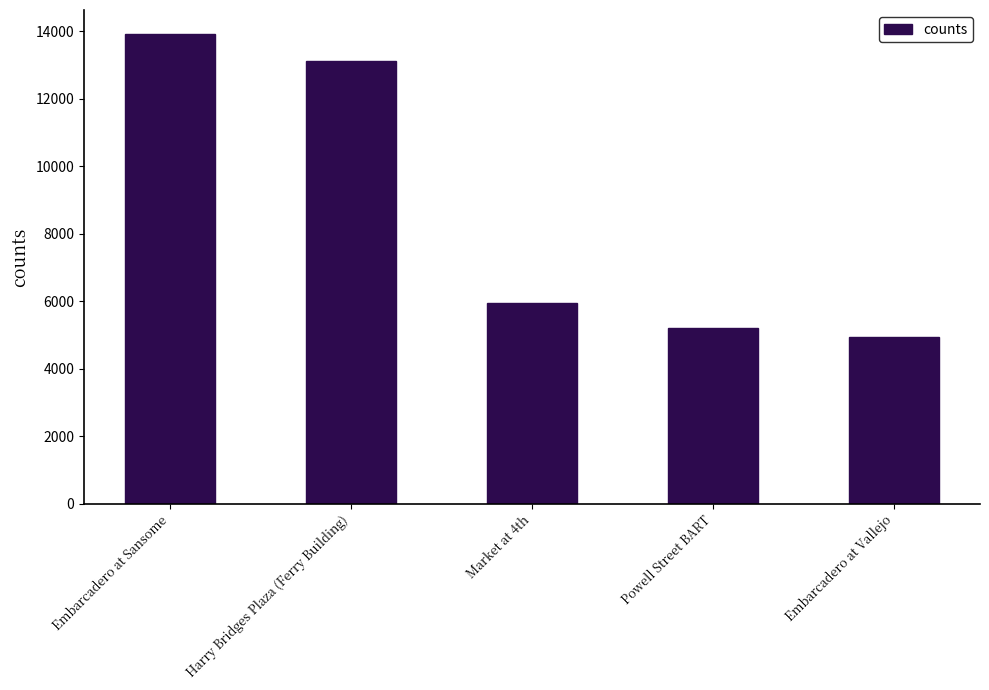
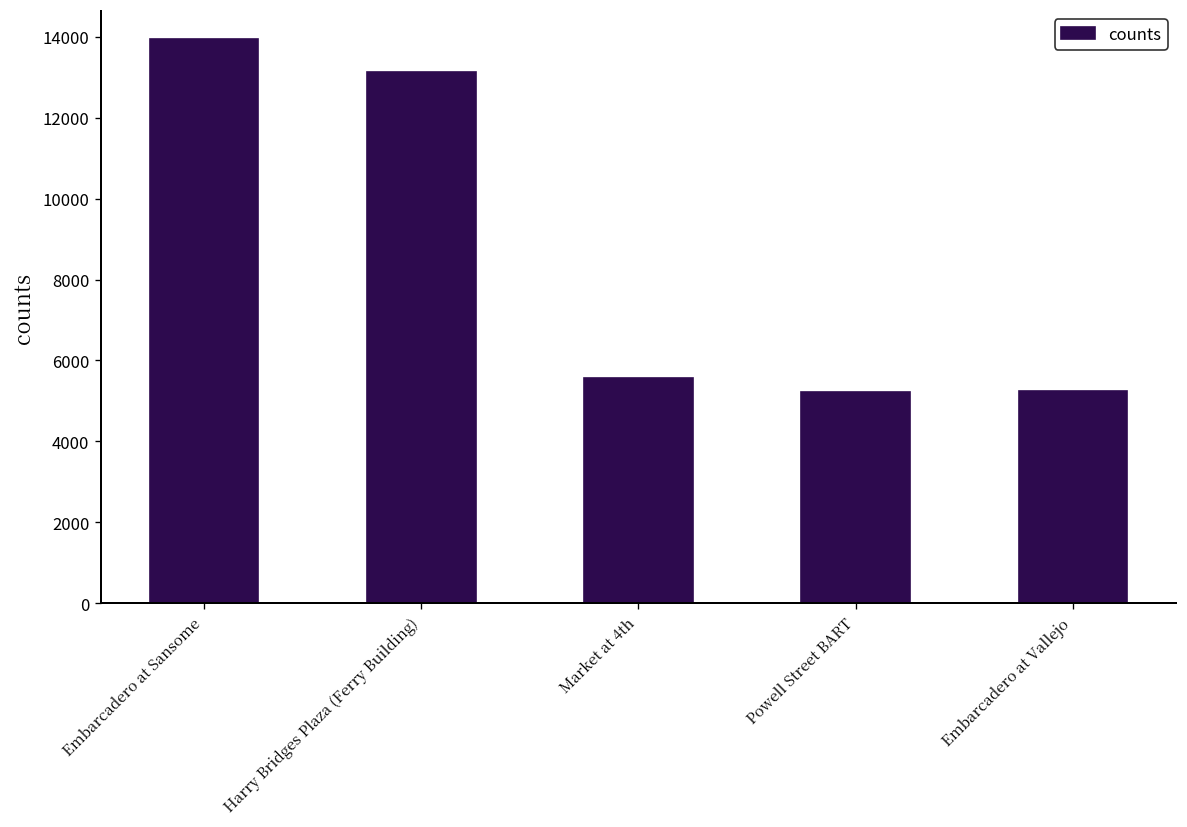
Market at 4th: 6000 -> 5600
Embarcadero at Vallejo: 4900 -> 5300
